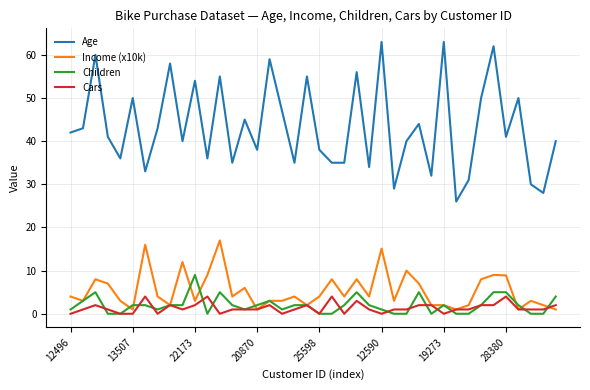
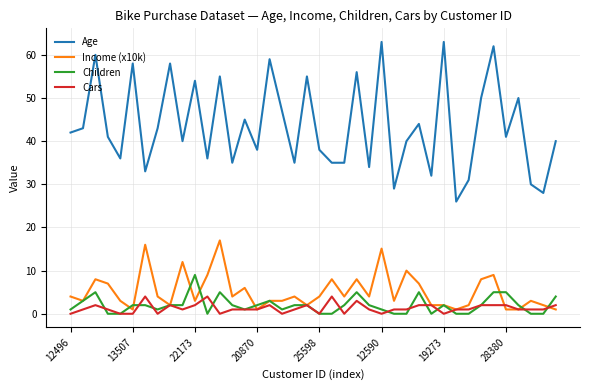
Age, 13507: 50 -> 58
Income (x10k), 28380: 9 -> 1
Cars, 28380: 4 -> 2
